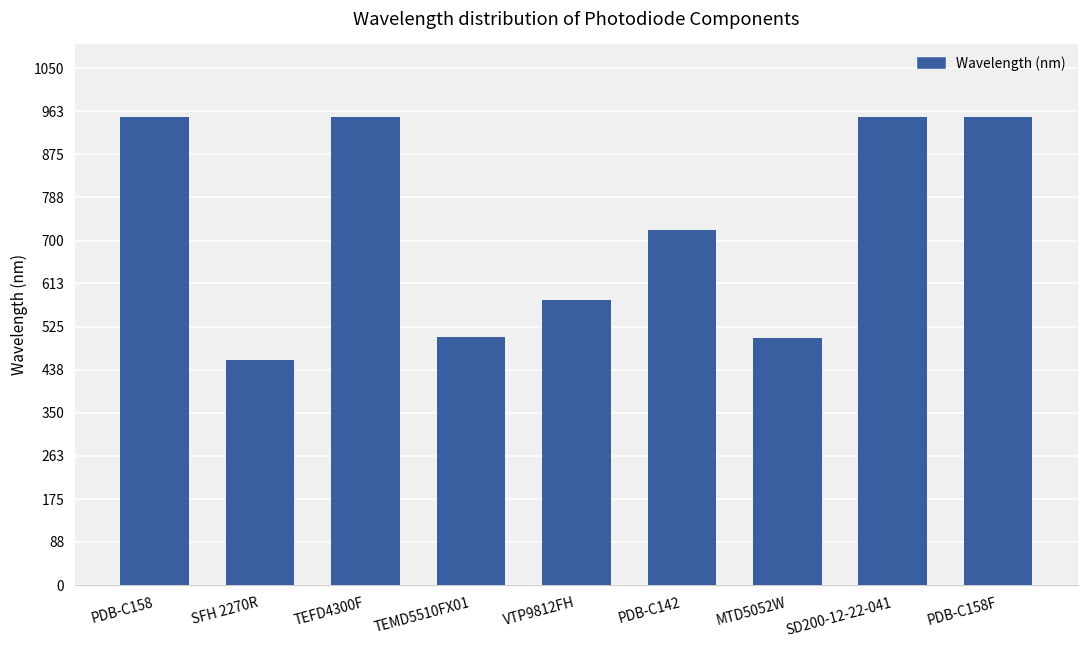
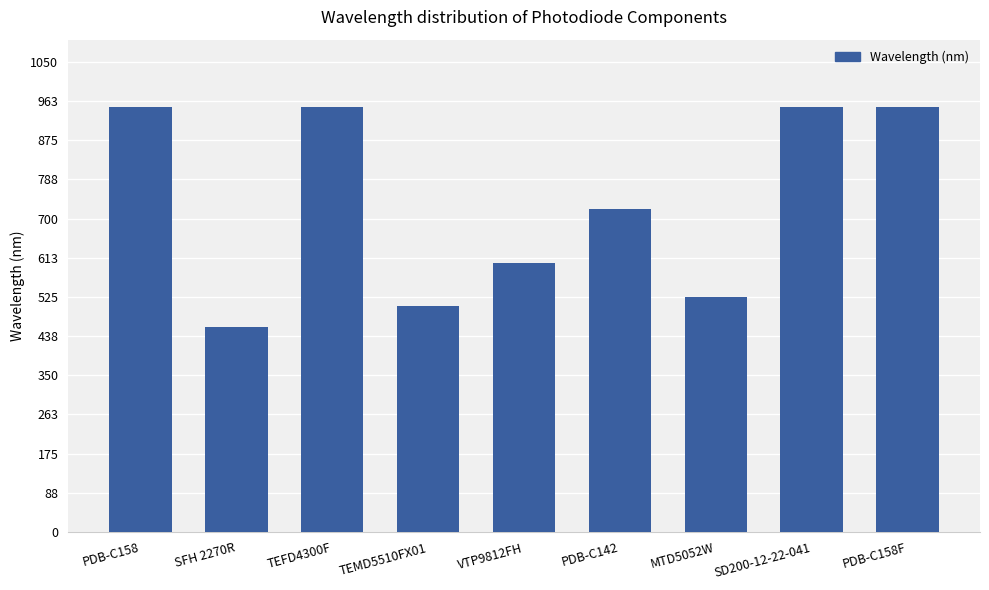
VTP9812FH: 580 -> 600
MTD5052W: 500 -> 530
